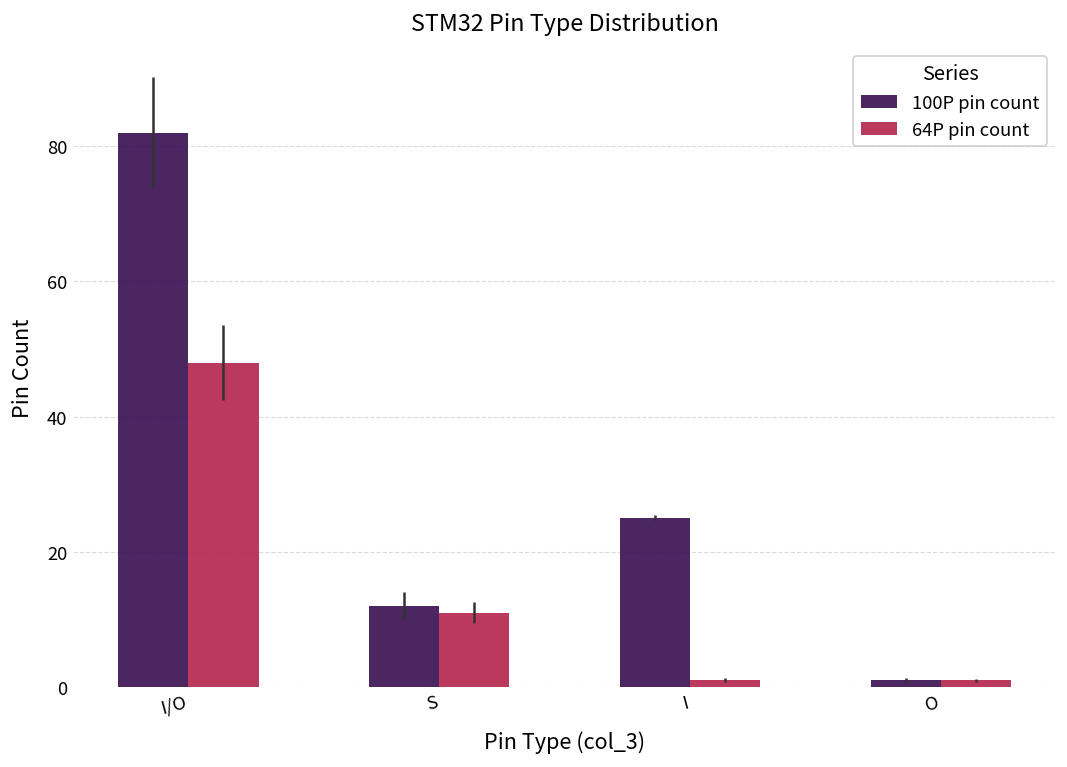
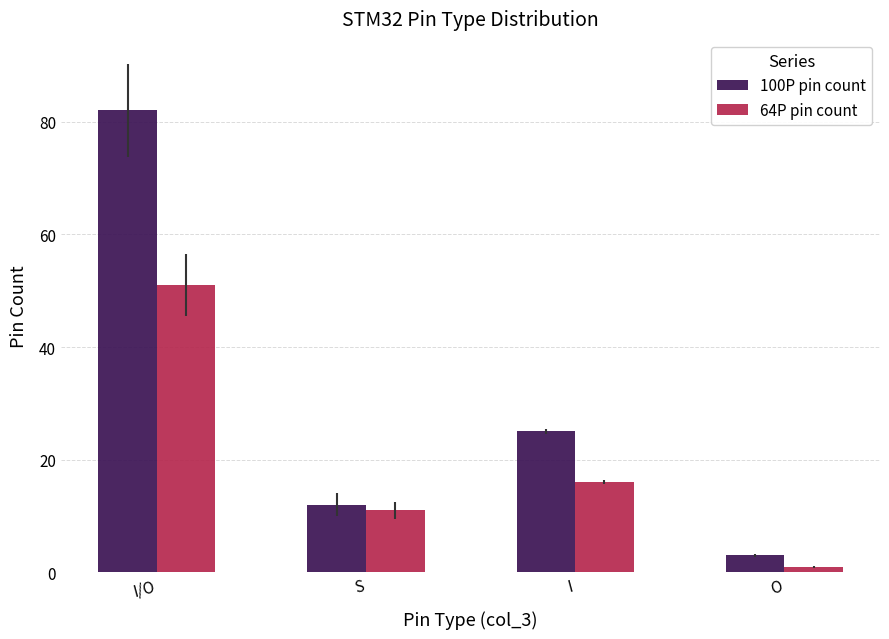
64P pin count, I/O: 48 -> 51
64P pin count, I: 1 -> 16
100P pin count, O: 1 -> 3
